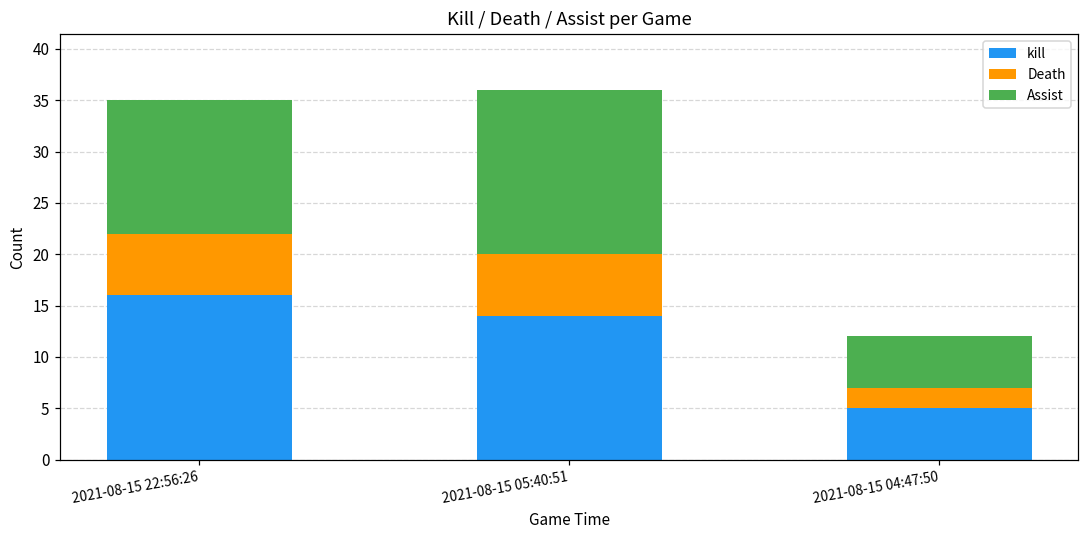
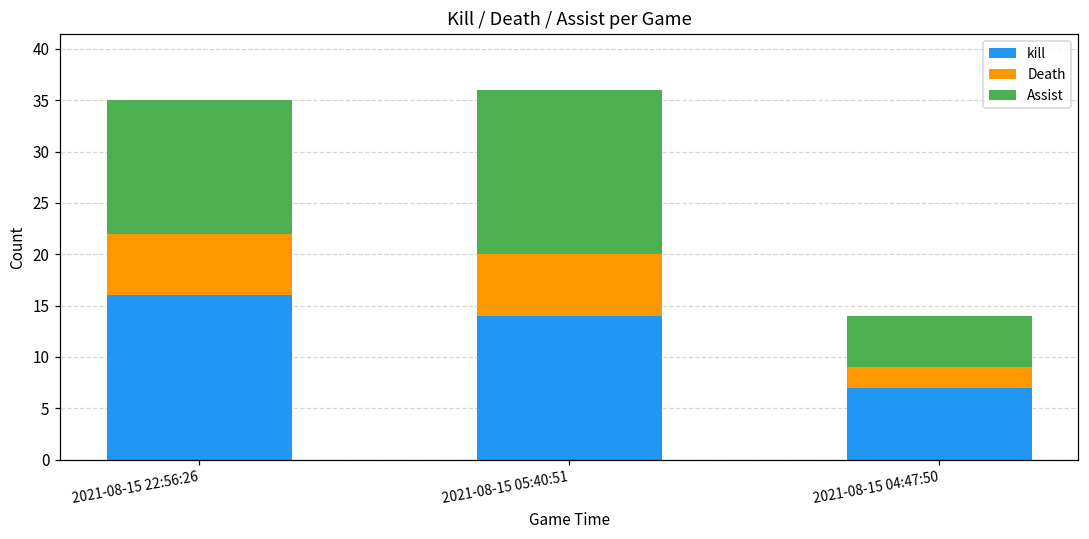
kill, 2021-08-15 04:47:50: 5 -> 7
